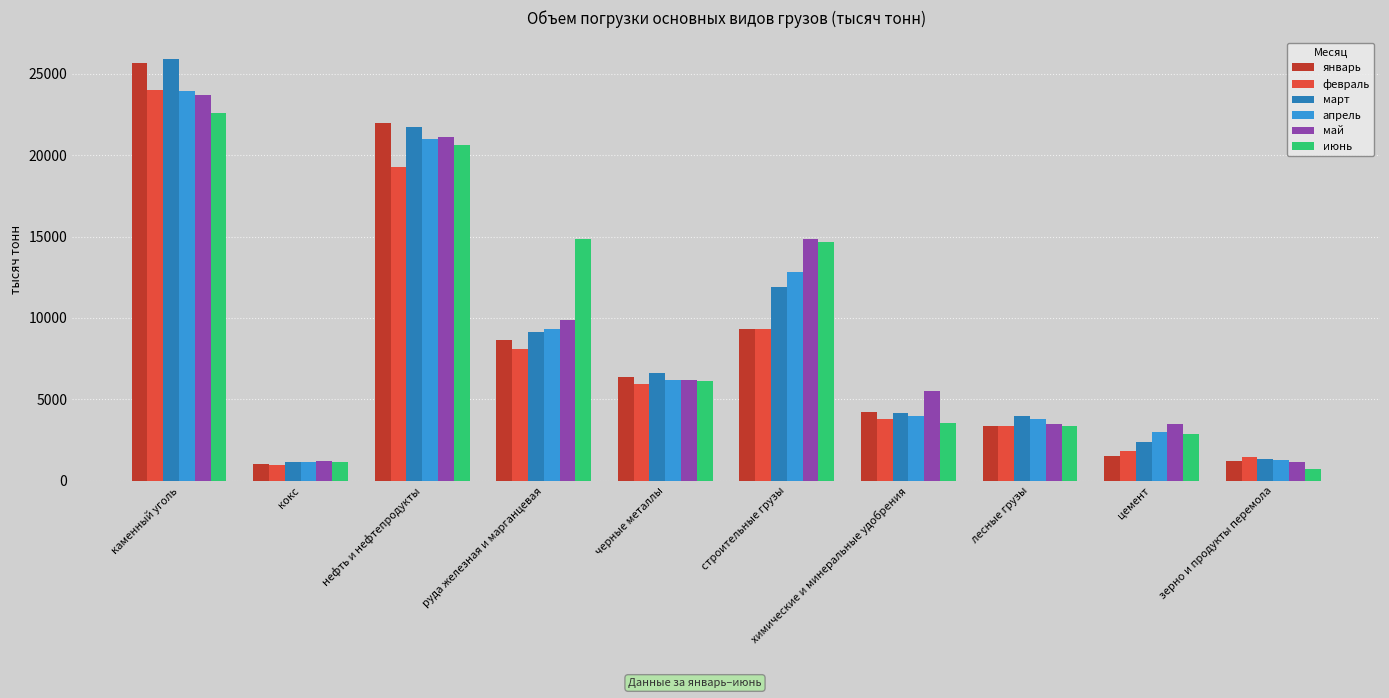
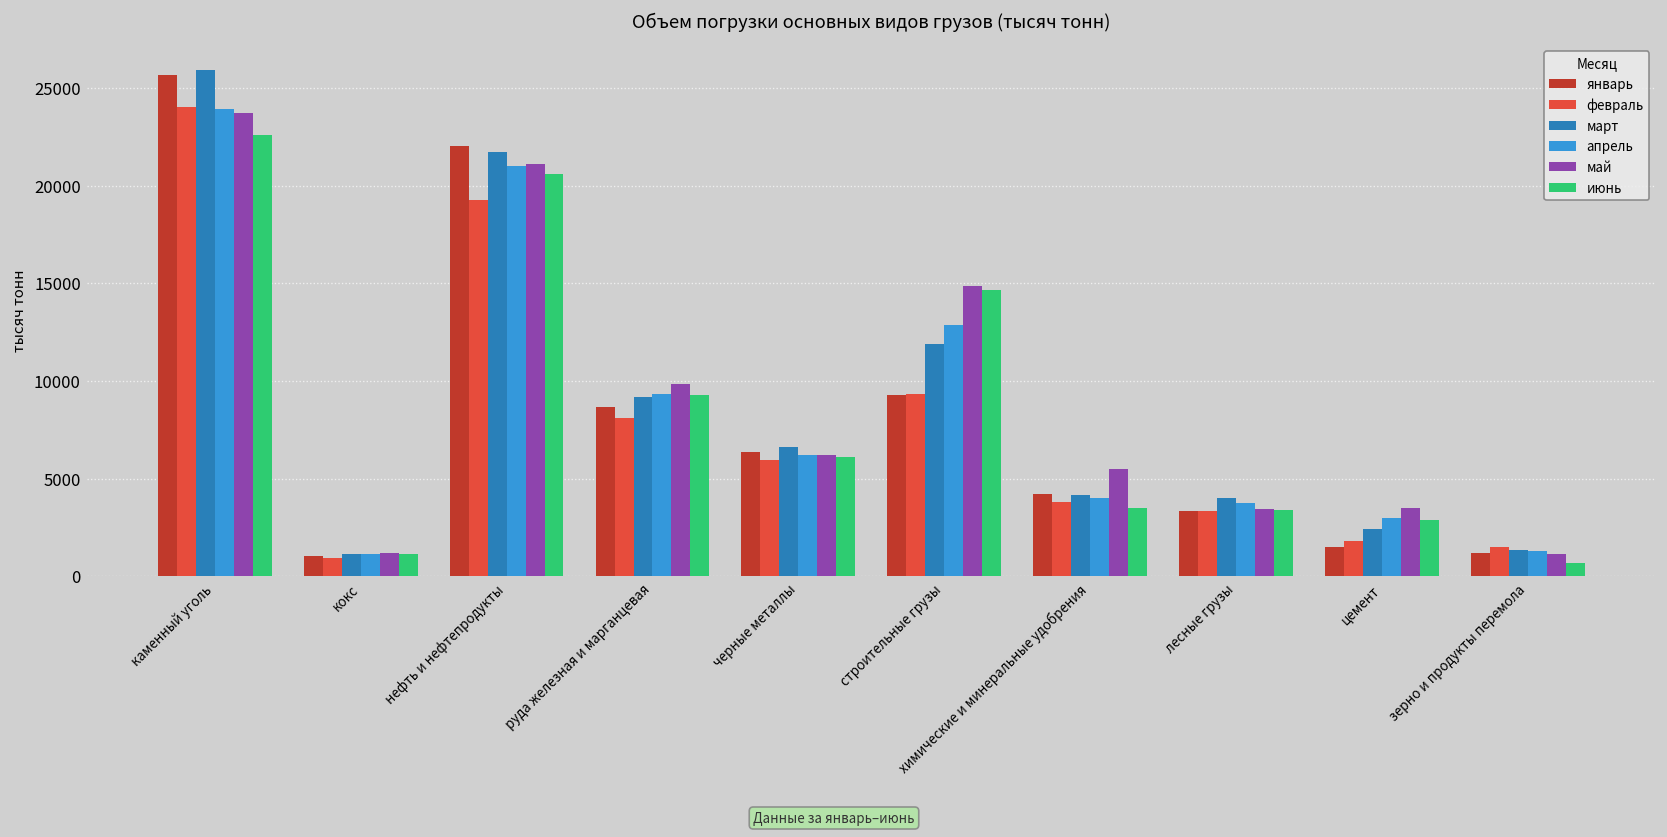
июнь, руда железная и марганцевая: 14800 -> 9300
